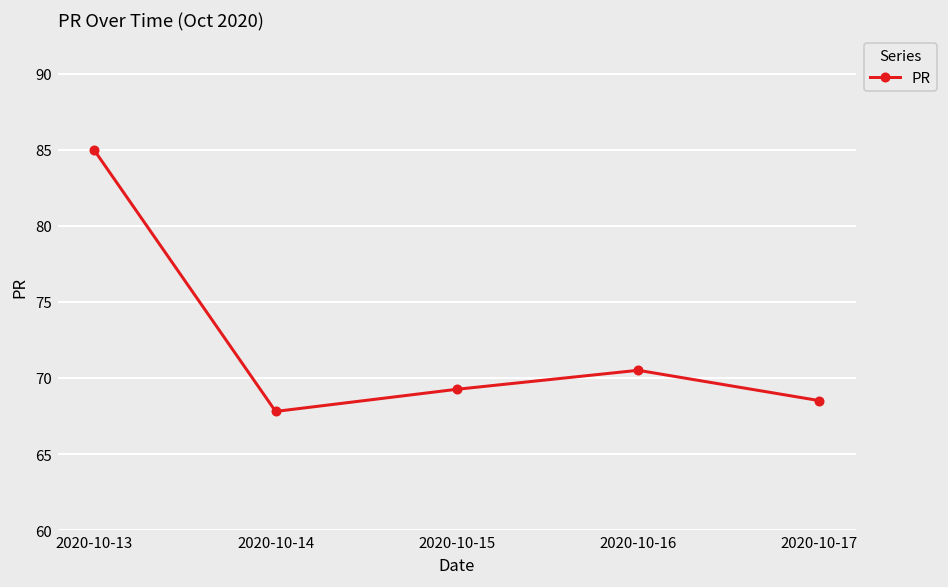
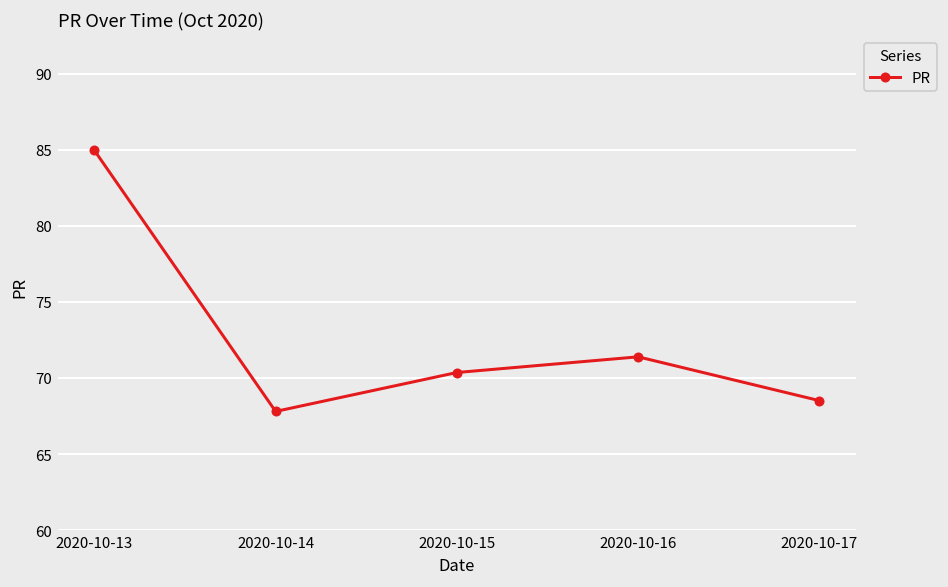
2020-10-15: 69.3 -> 70.4
2020-10-16: 70.5 -> 71.4
